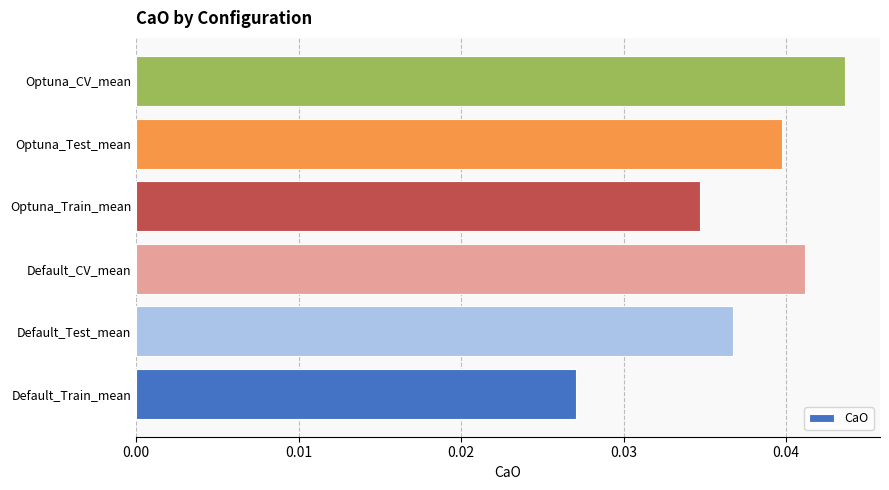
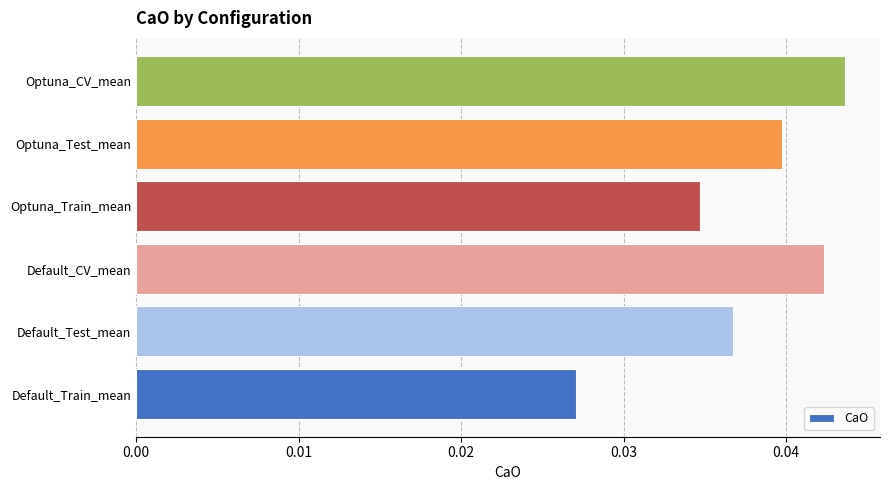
Default_CV_mean: 0.0412 -> 0.0423
